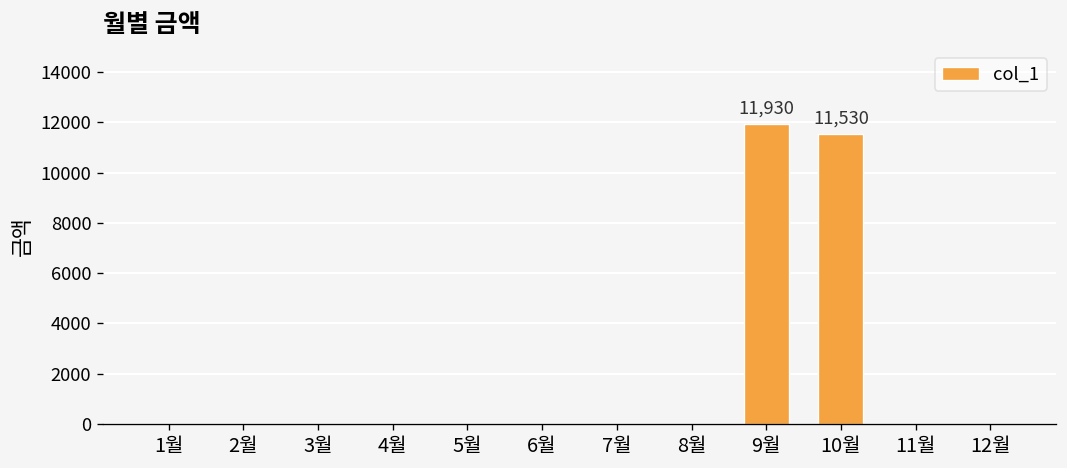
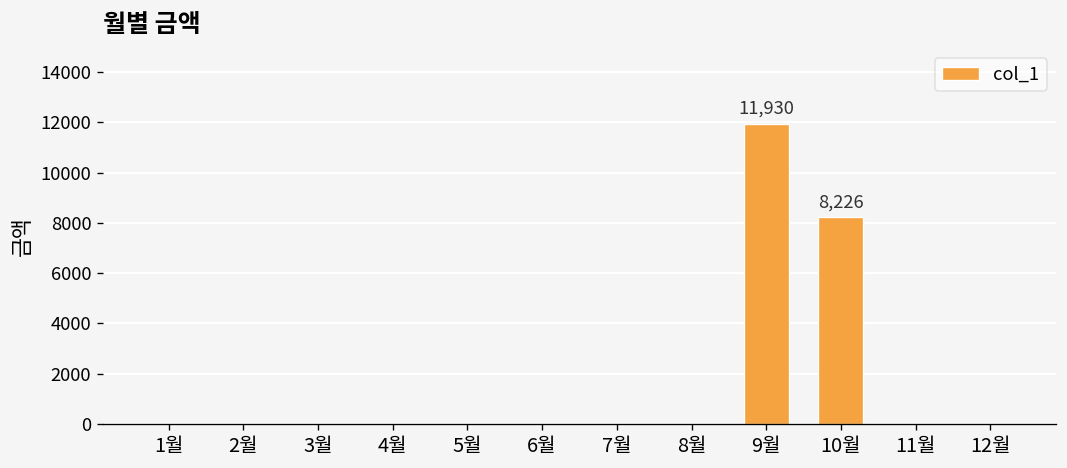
10월: 11,530 -> 8,226
